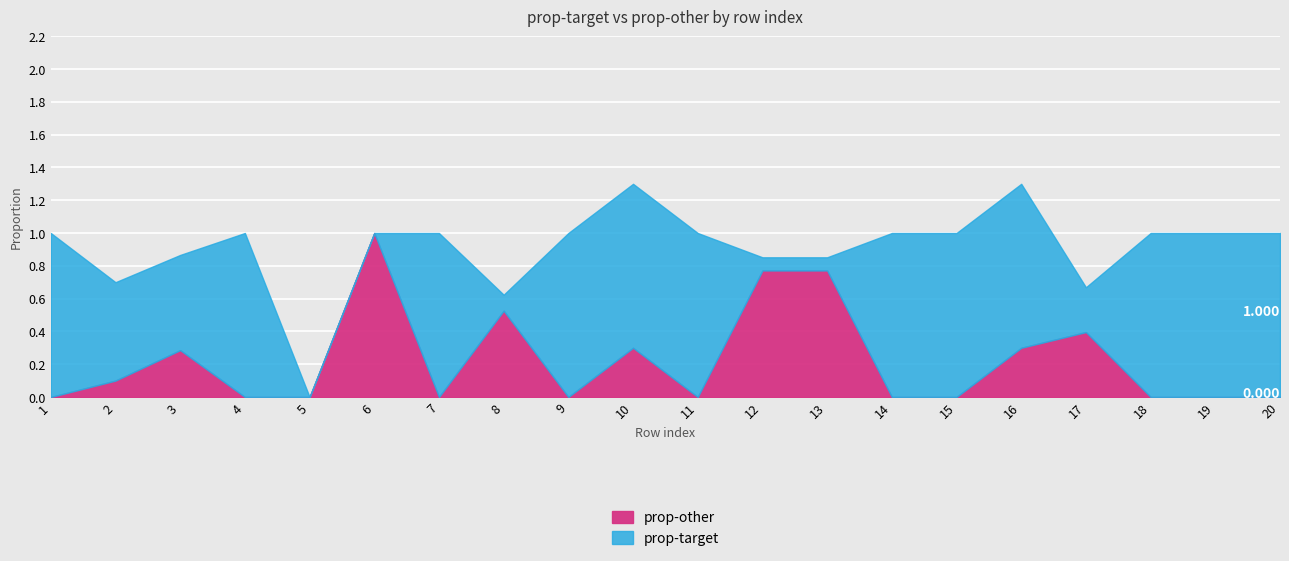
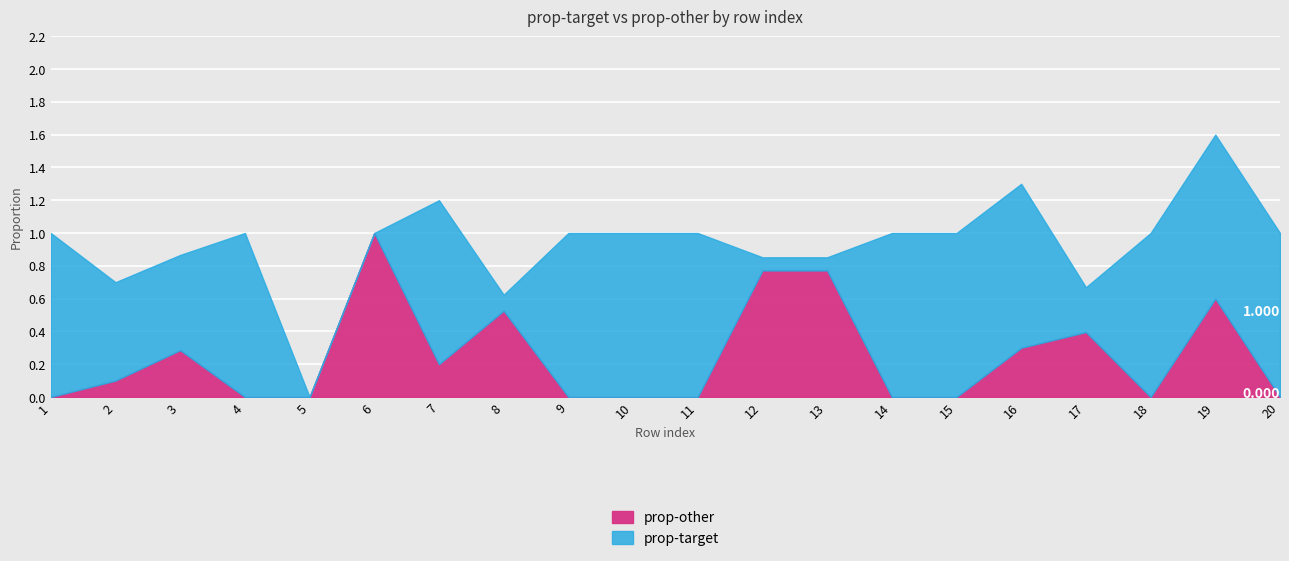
prop-other, 7: 0.0 -> 0.2
prop-other, 10: 0.3 -> 0.0
prop-other, 19: 0.0 -> 0.6
